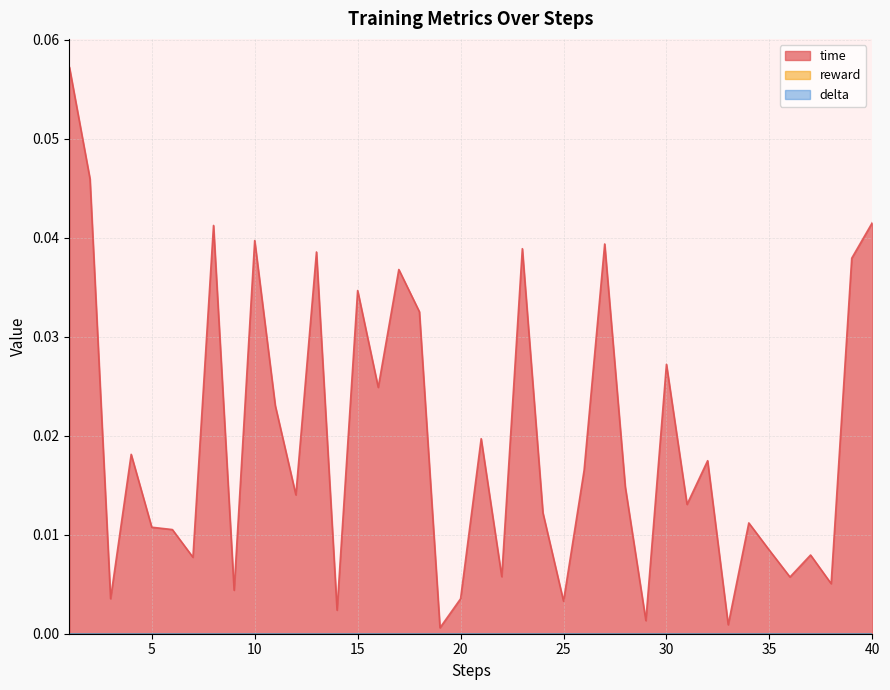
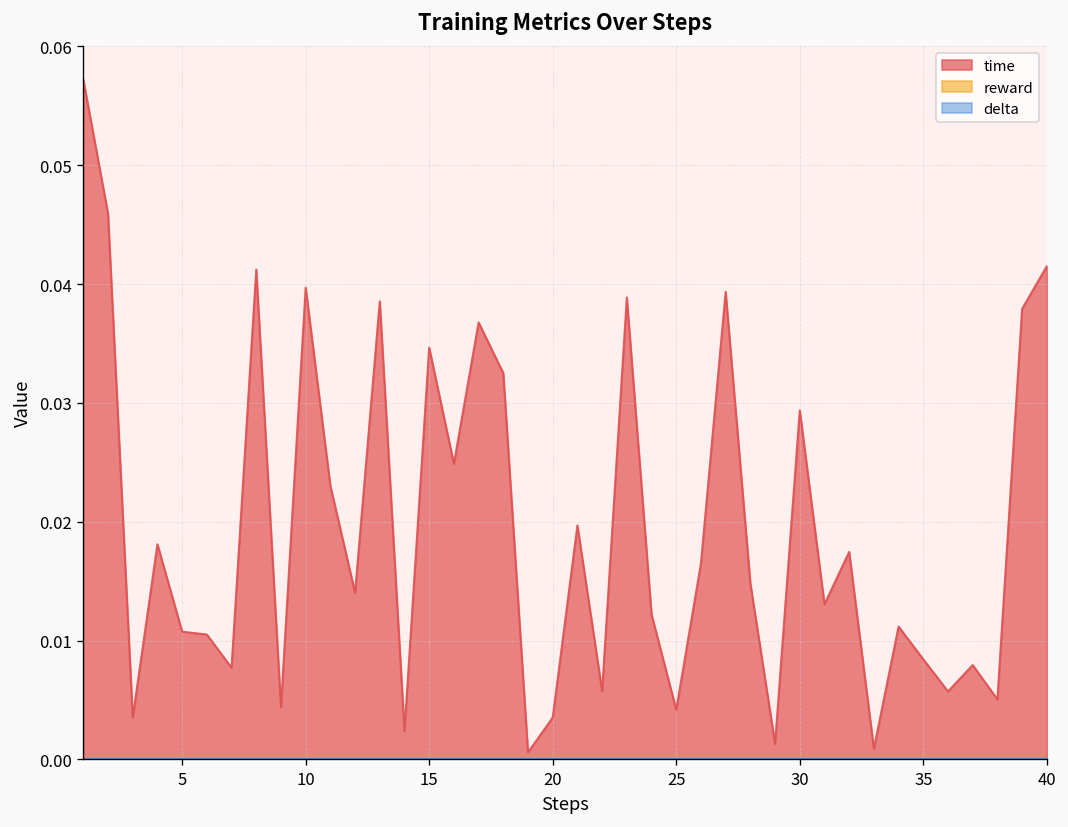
time, 25: 0.003 -> 0.004
time, 30: 0.027 -> 0.029
